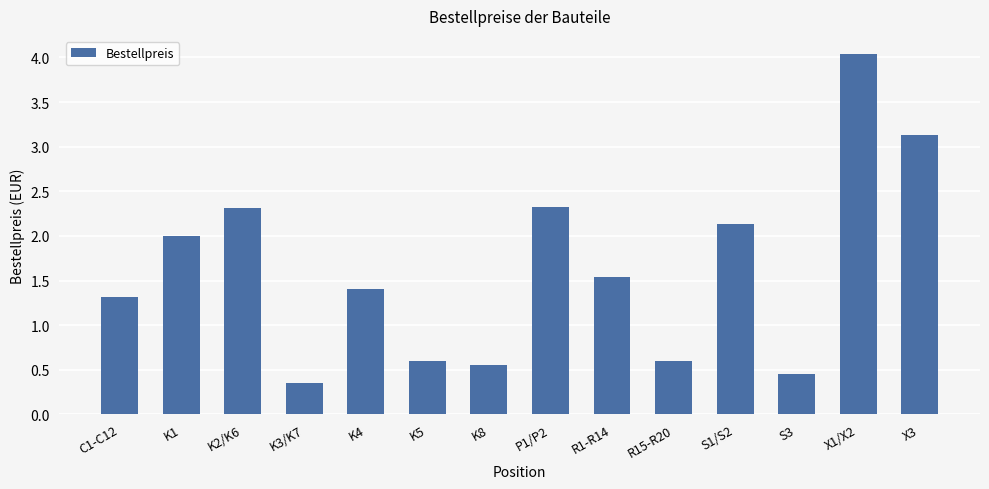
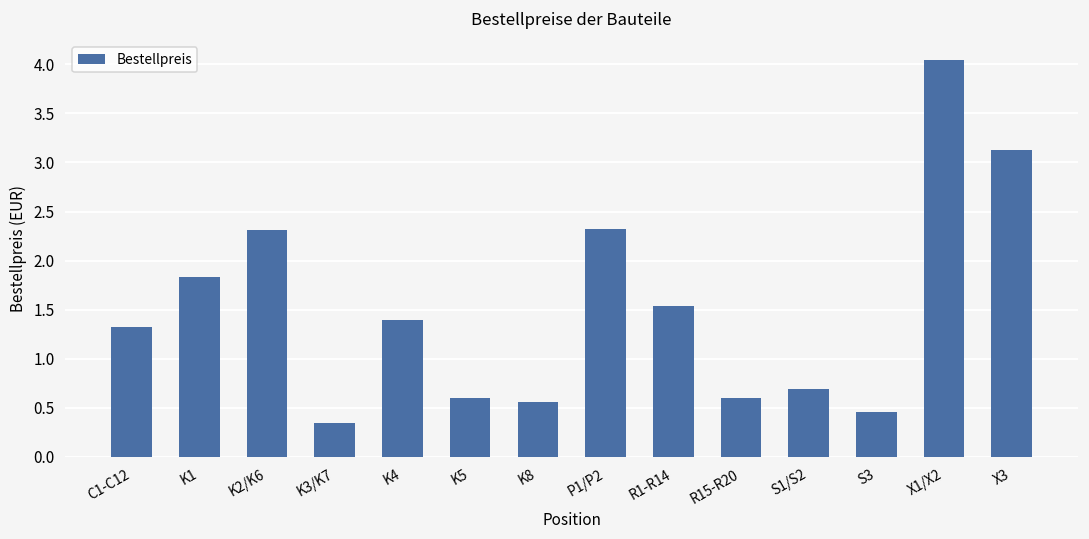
K1: 2.0 -> 1.8
S1/S2: 2.1 -> 0.7
